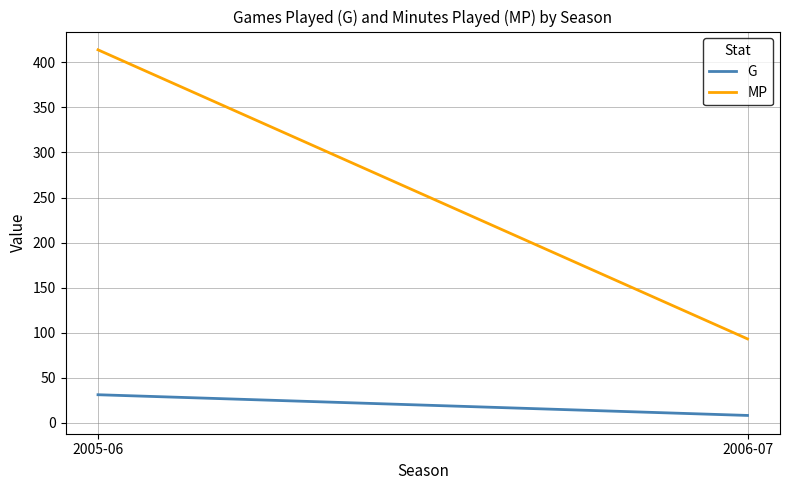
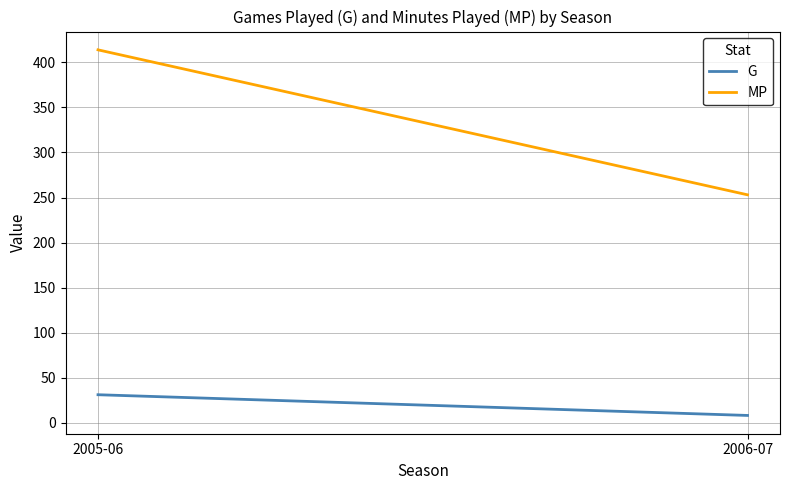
MP, 2006-07: 90 -> 250
